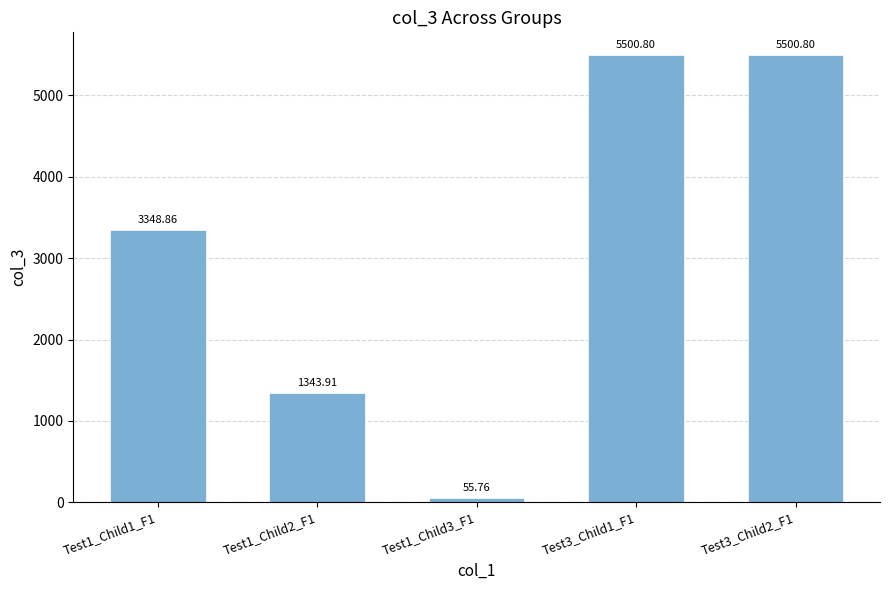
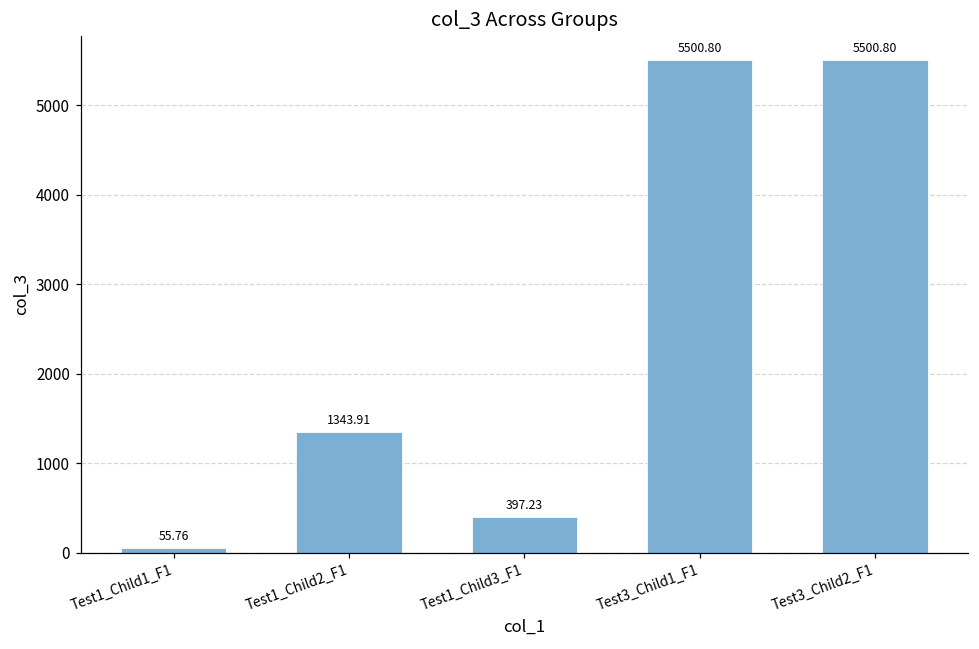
Test1_Child1_F1: 3348.86 -> 55.76
Test1_Child3_F1: 55.76 -> 397.23
